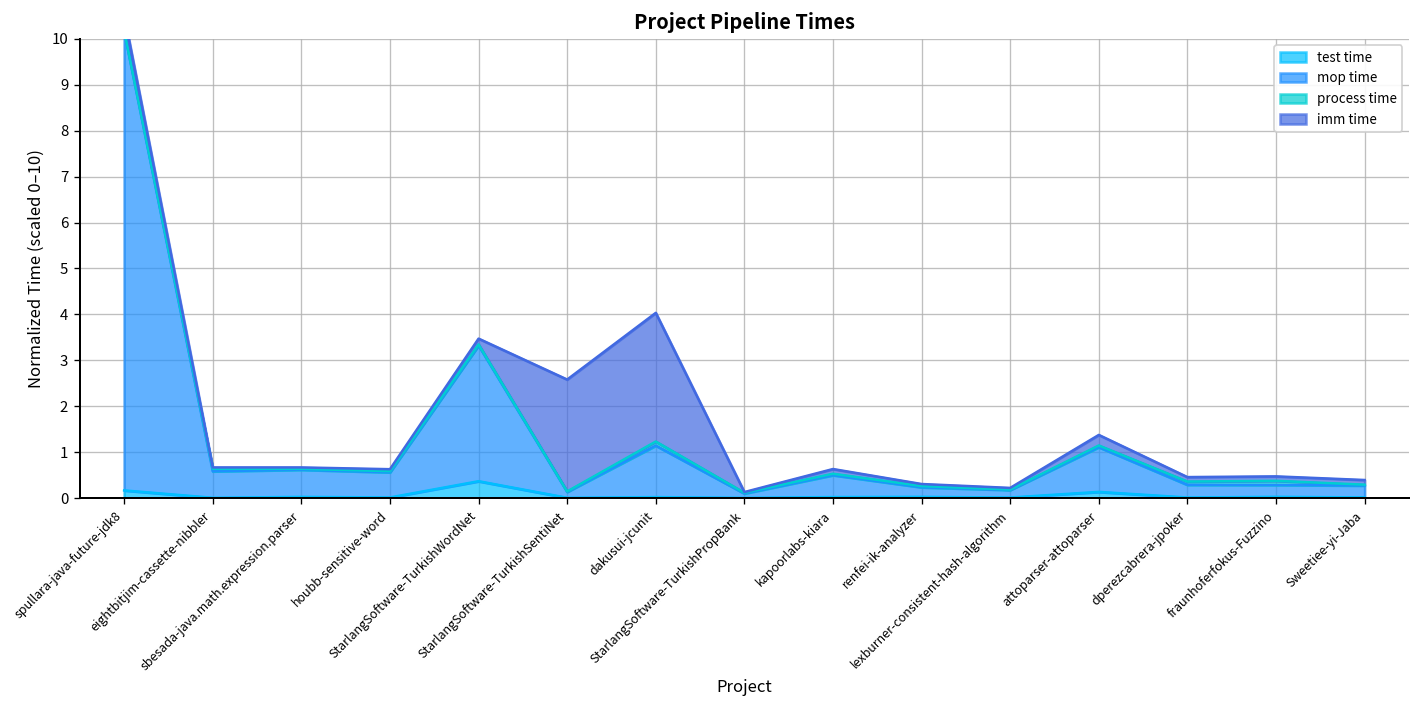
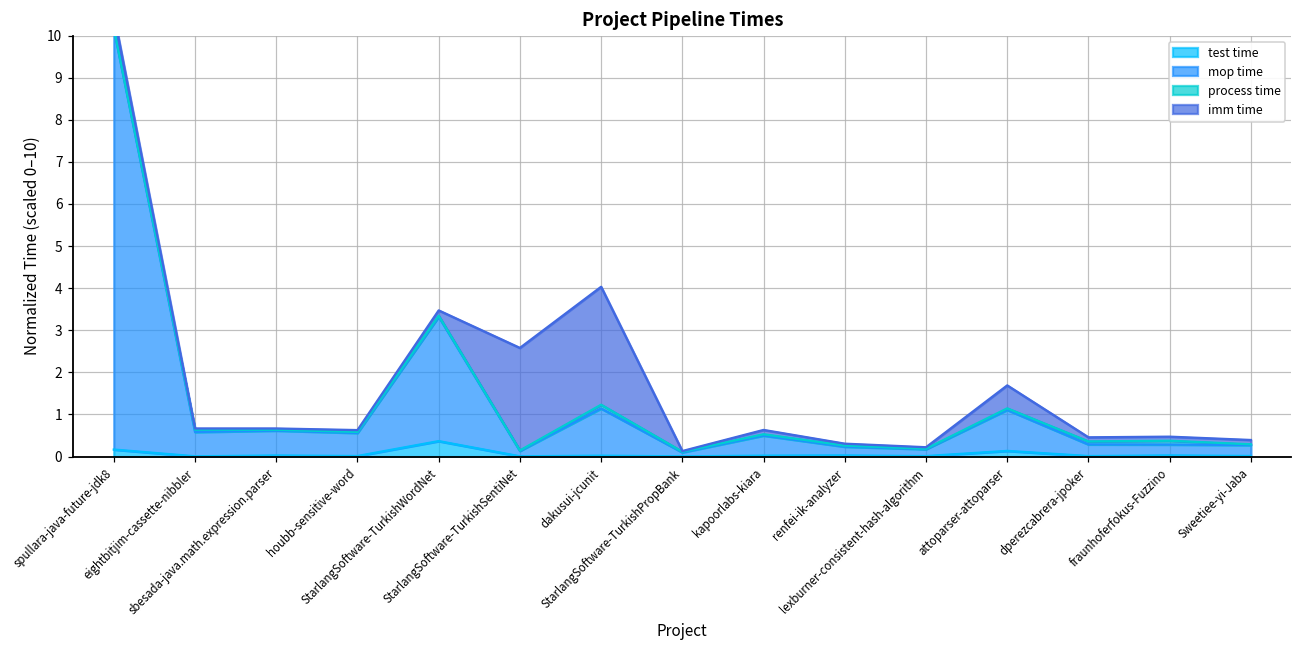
imm time, attoparser-attoparser: 0.2 -> 0.5
